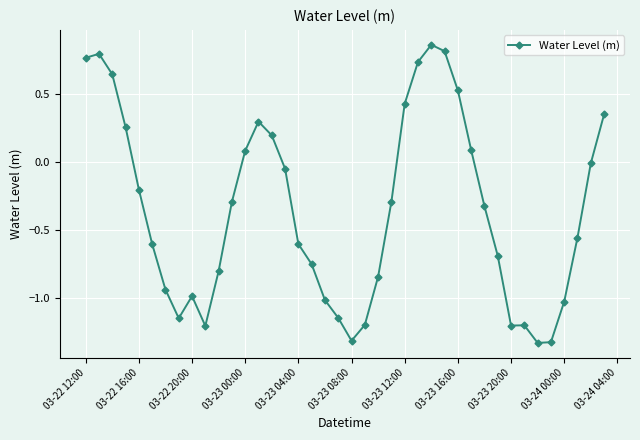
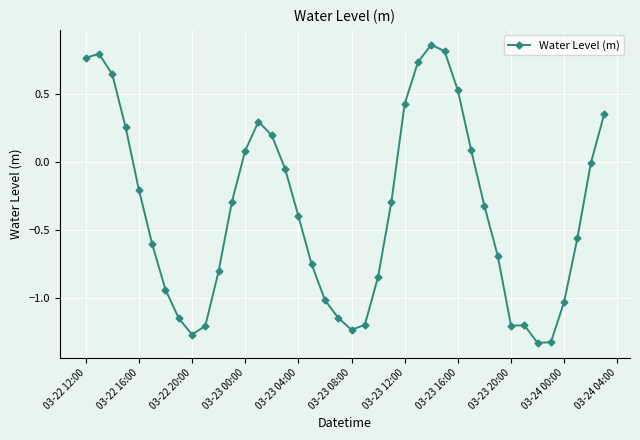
03-22 20:00: -0.99 -> -1.27
03-23 04:00: -0.60 -> -0.40
03-23 08:00: -1.32 -> -1.23
